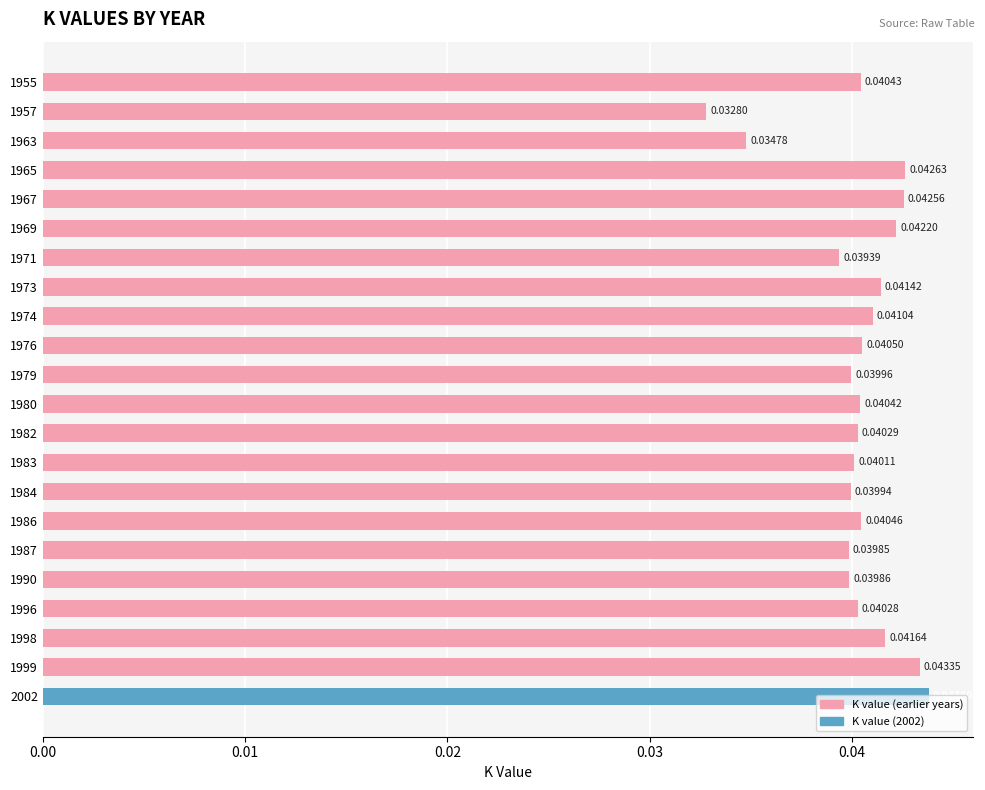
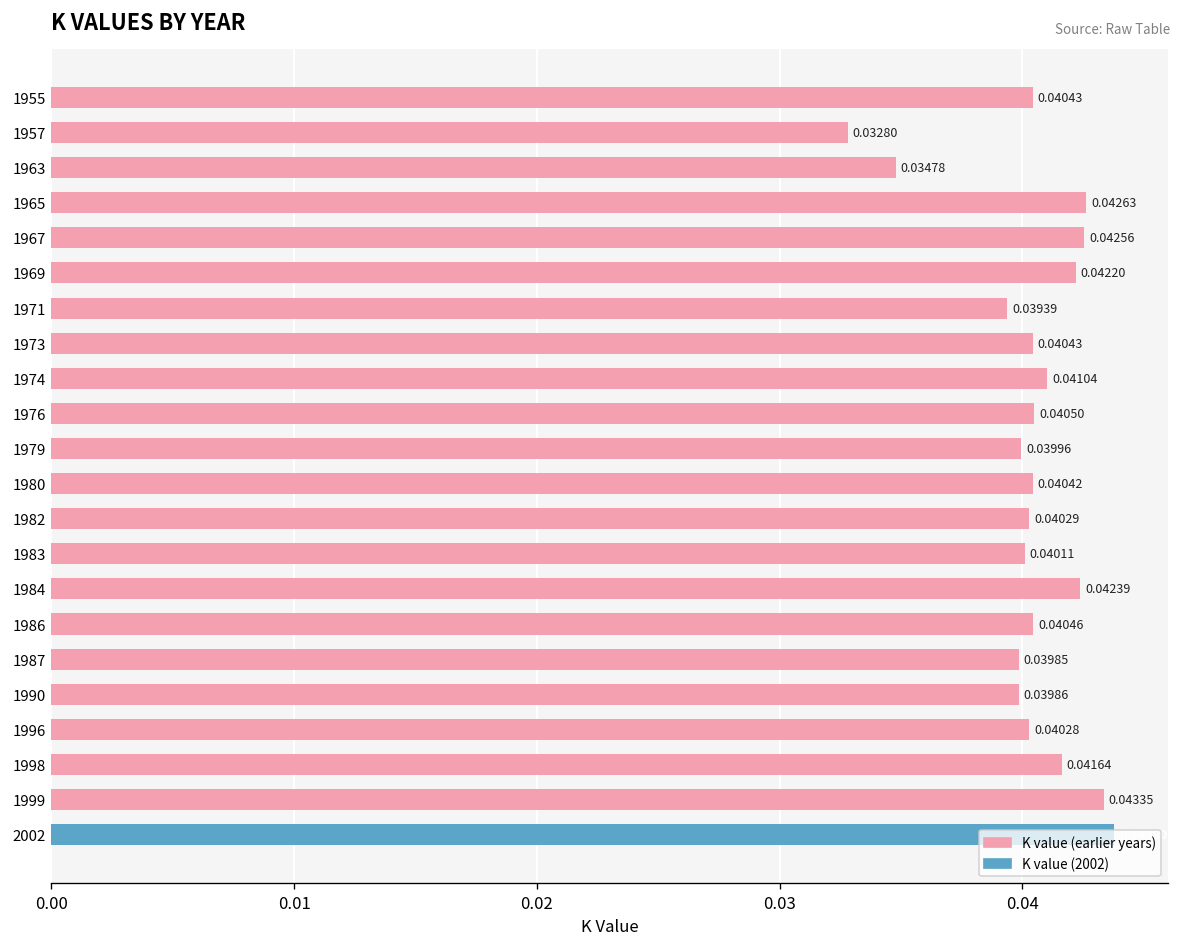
1973: 0.04142 -> 0.04043
1984: 0.03994 -> 0.04239
